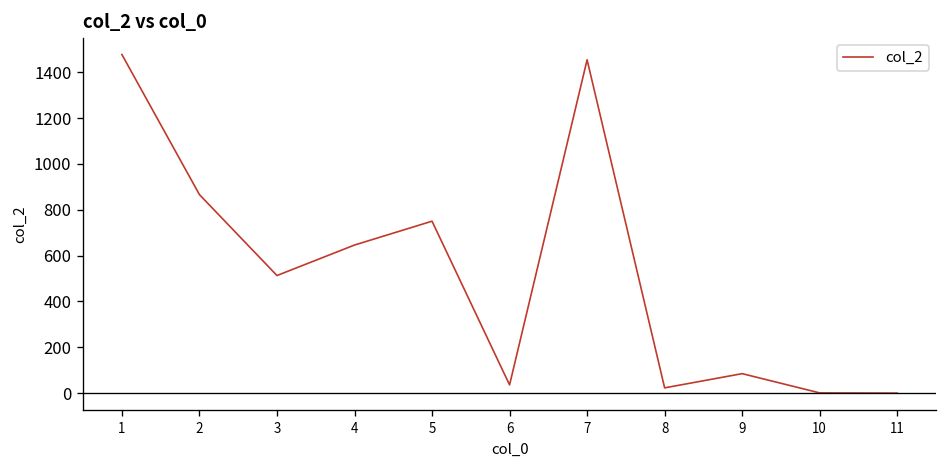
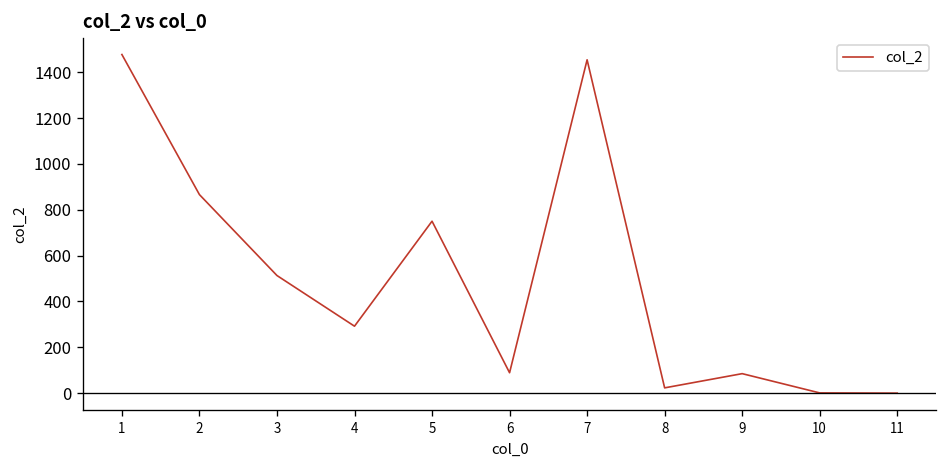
4: 650 -> 290
6: 40 -> 90
